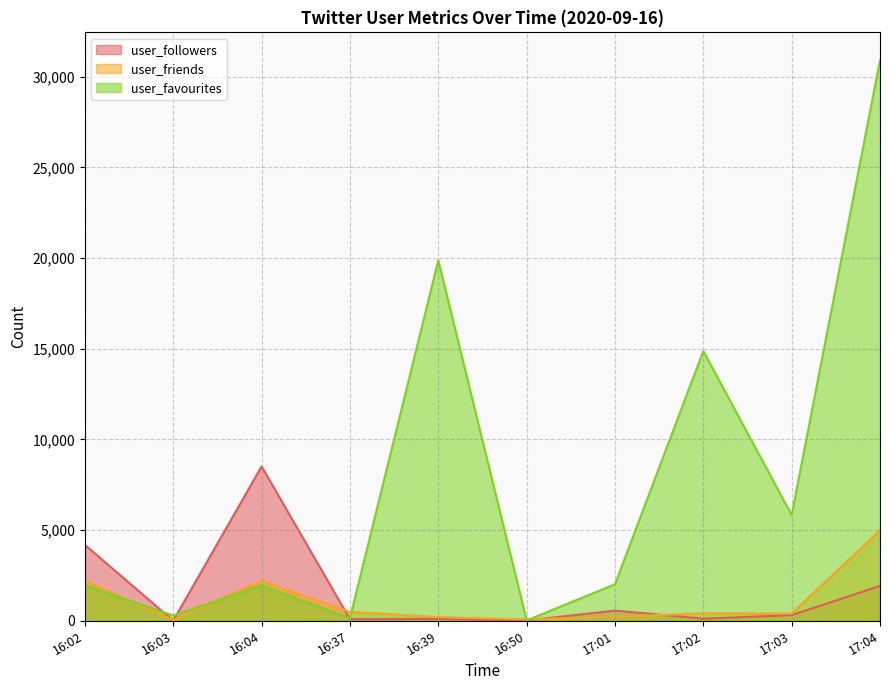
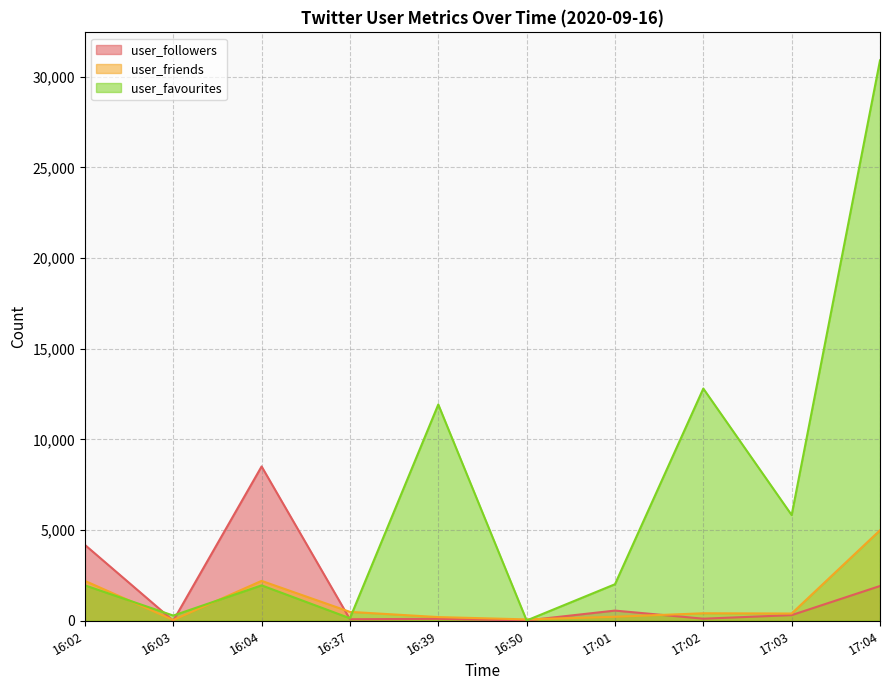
user_favourites, 16:39: 19,900 -> 11,900
user_favourites, 17:02: 14,900 -> 12,800
